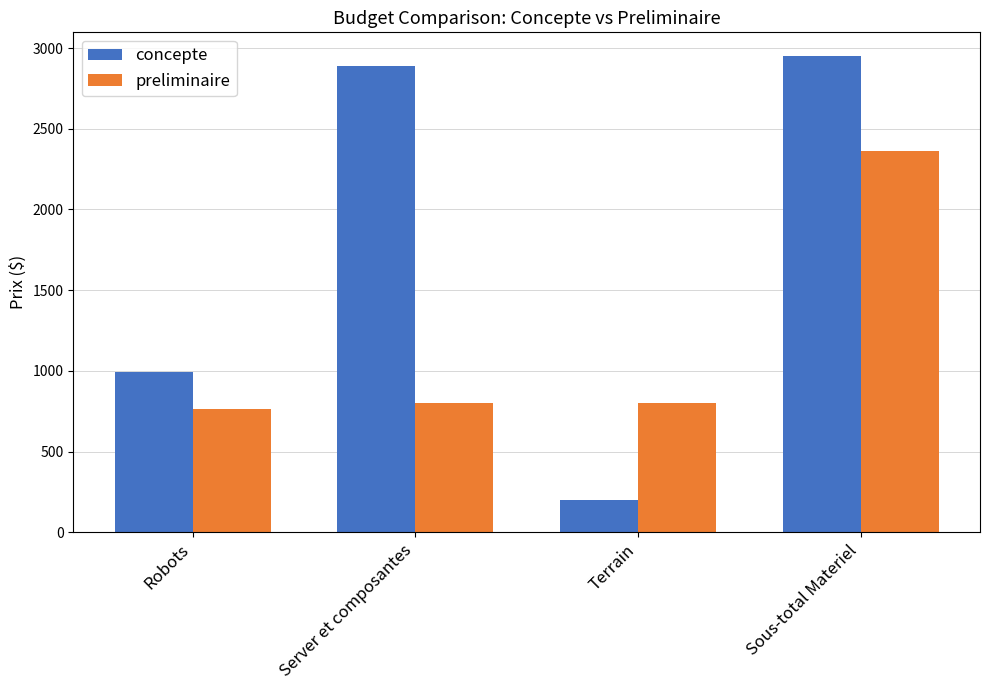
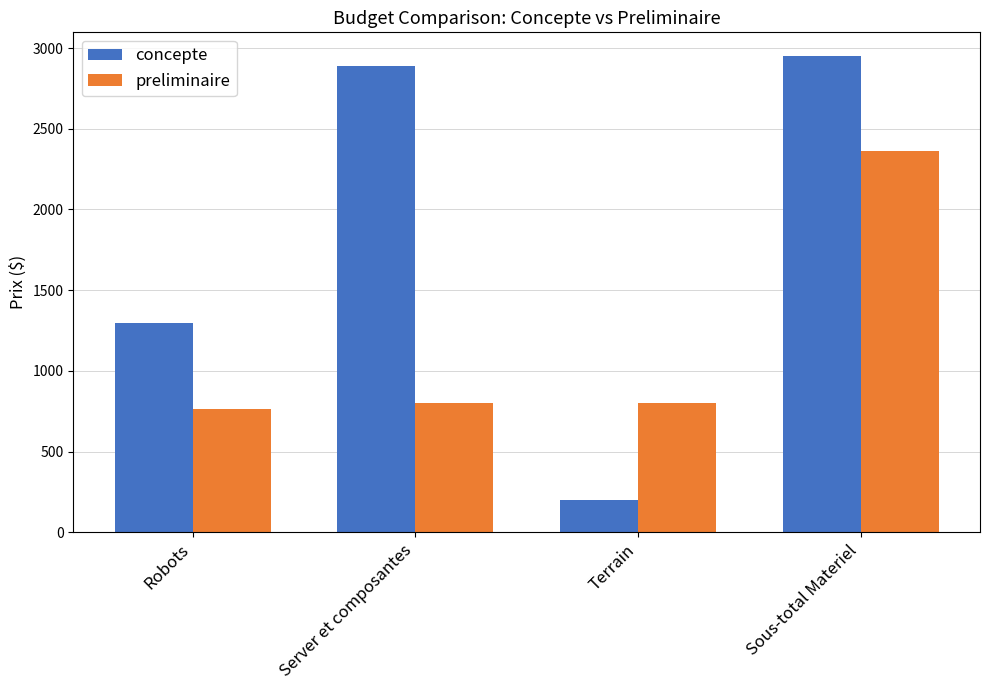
concepte, Robots: 990 -> 1300
